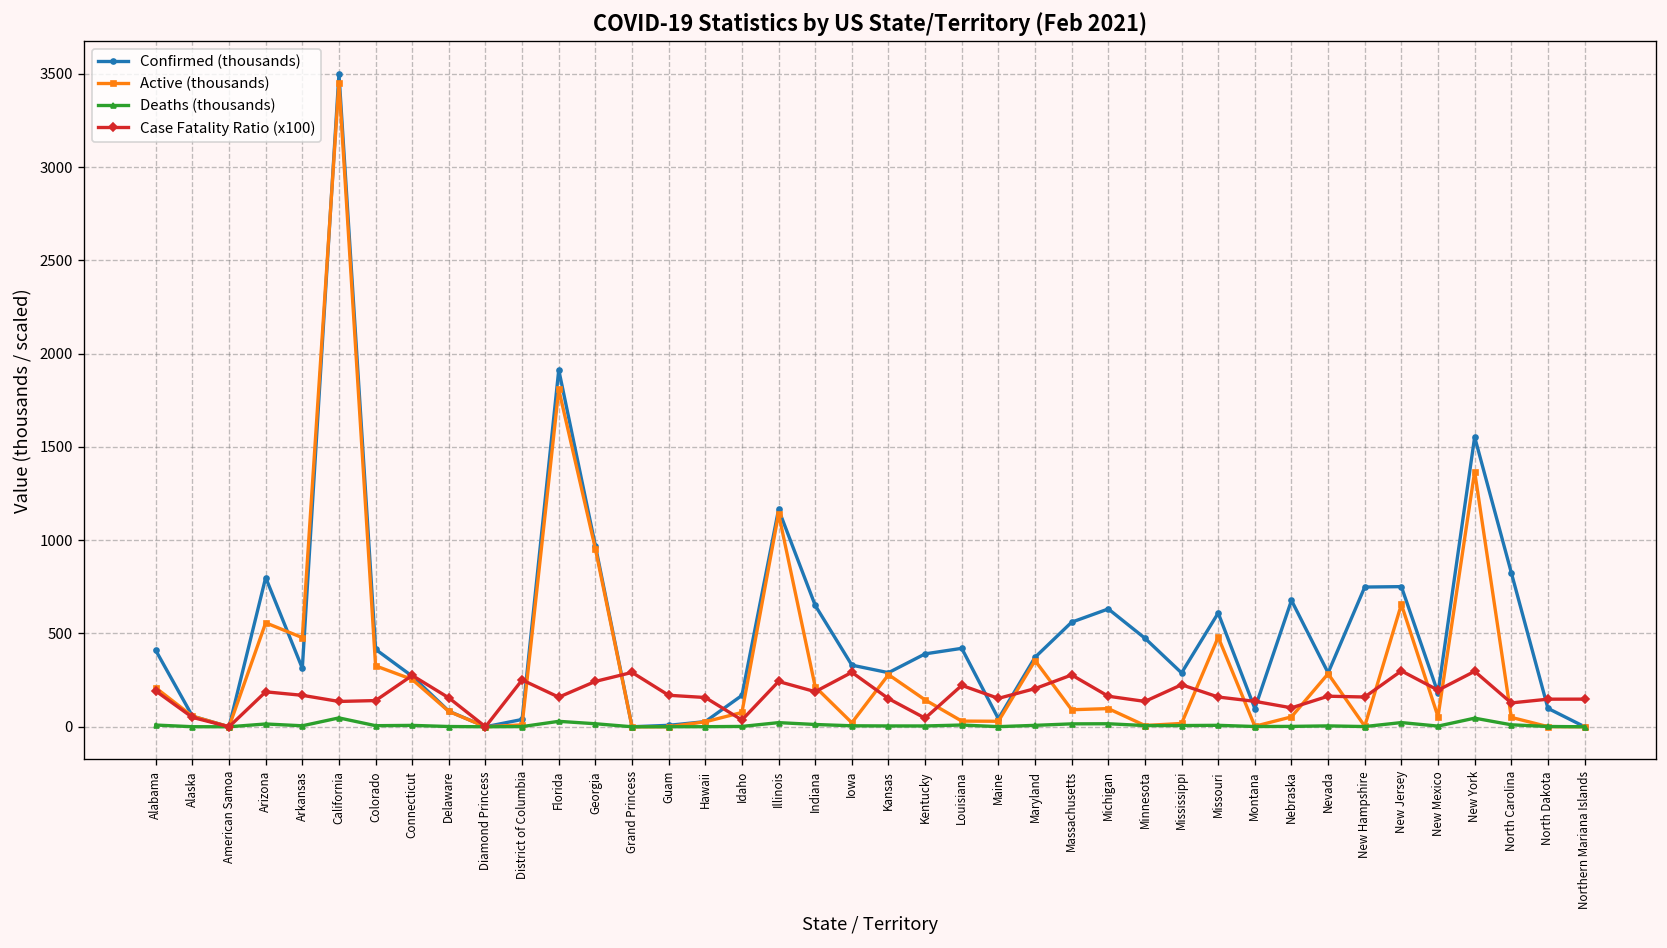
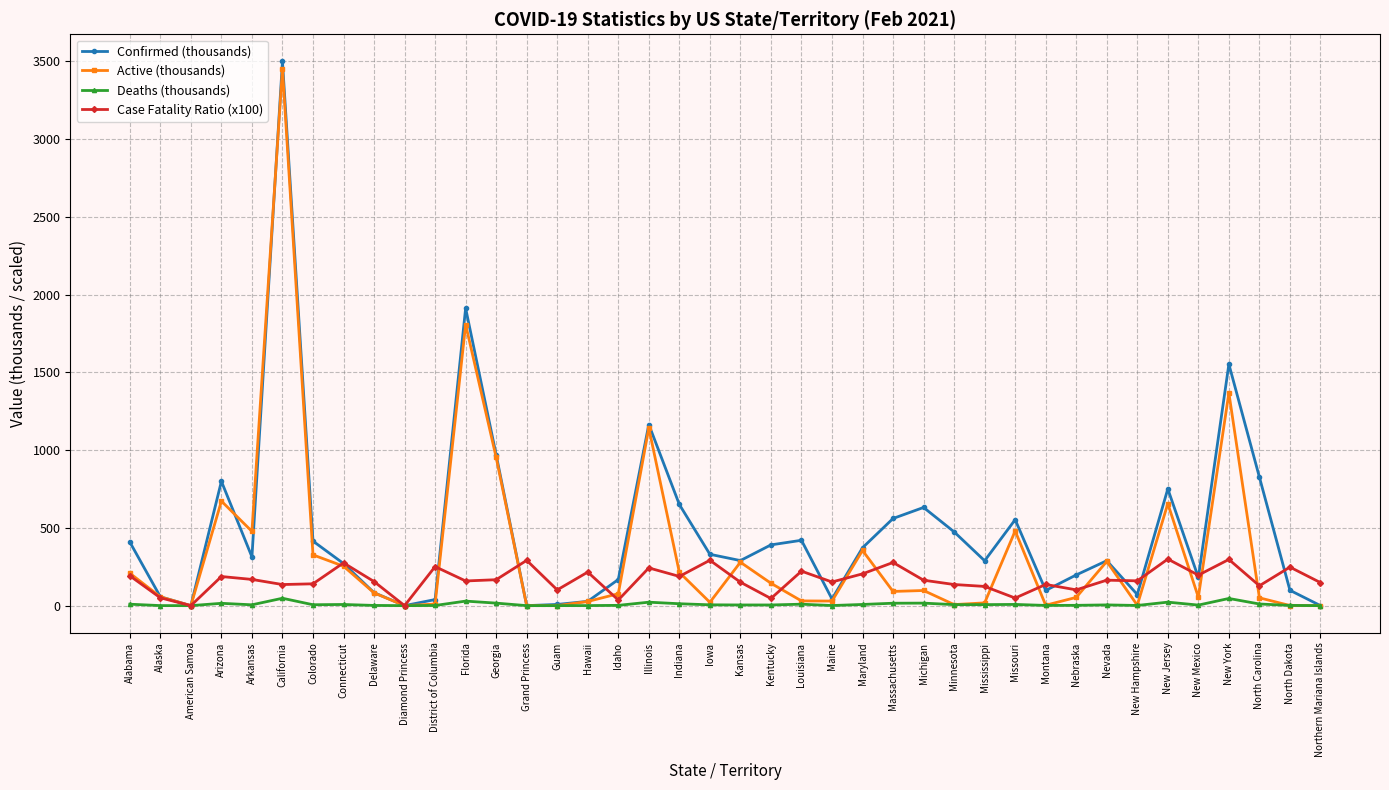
Active (thousands), Arizona: 560 -> 670
Case Fatality Ratio (x100), Georgia: 240 -> 170
Case Fatality Ratio (x100), Guam: 170 -> 100
Case Fatality Ratio (x100), Hawaii: 160 -> 220
Case Fatality Ratio (x100), Mississippi: 230 -> 120
Confirmed (thousands), Missouri: 610 -> 550
Case Fatality Ratio (x100), Missouri: 160 -> 50
Confirmed (thousands), Nebraska: 680 -> 200
Confirmed (thousands), New Hampshire: 750 -> 70
Case Fatality Ratio (x100), North Dakota: 150 -> 250
